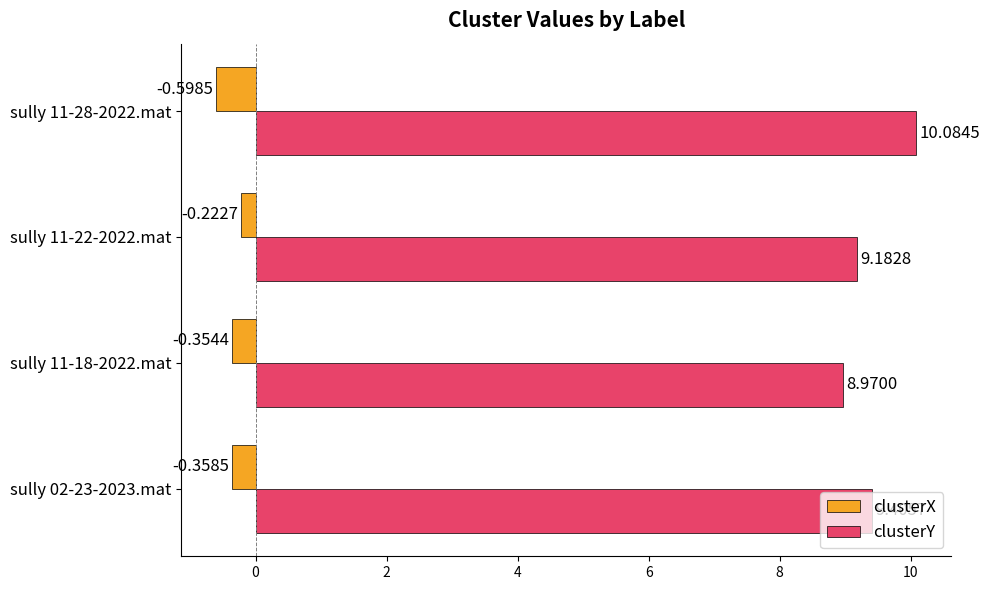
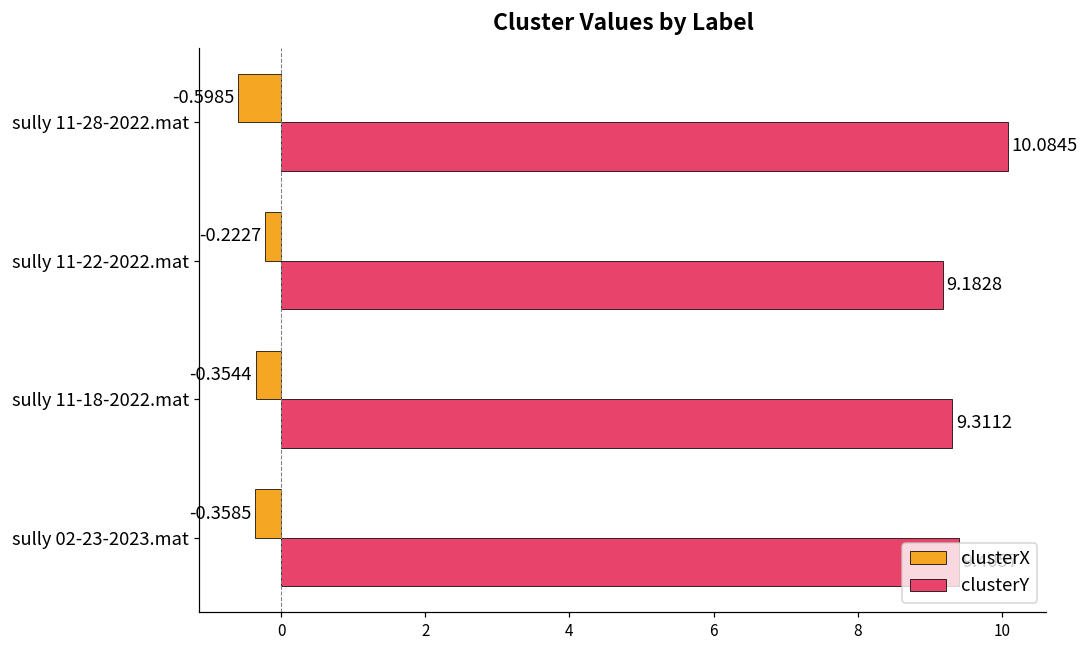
clusterY, sully 11-18-2022.mat: 8.9700 -> 9.3112
